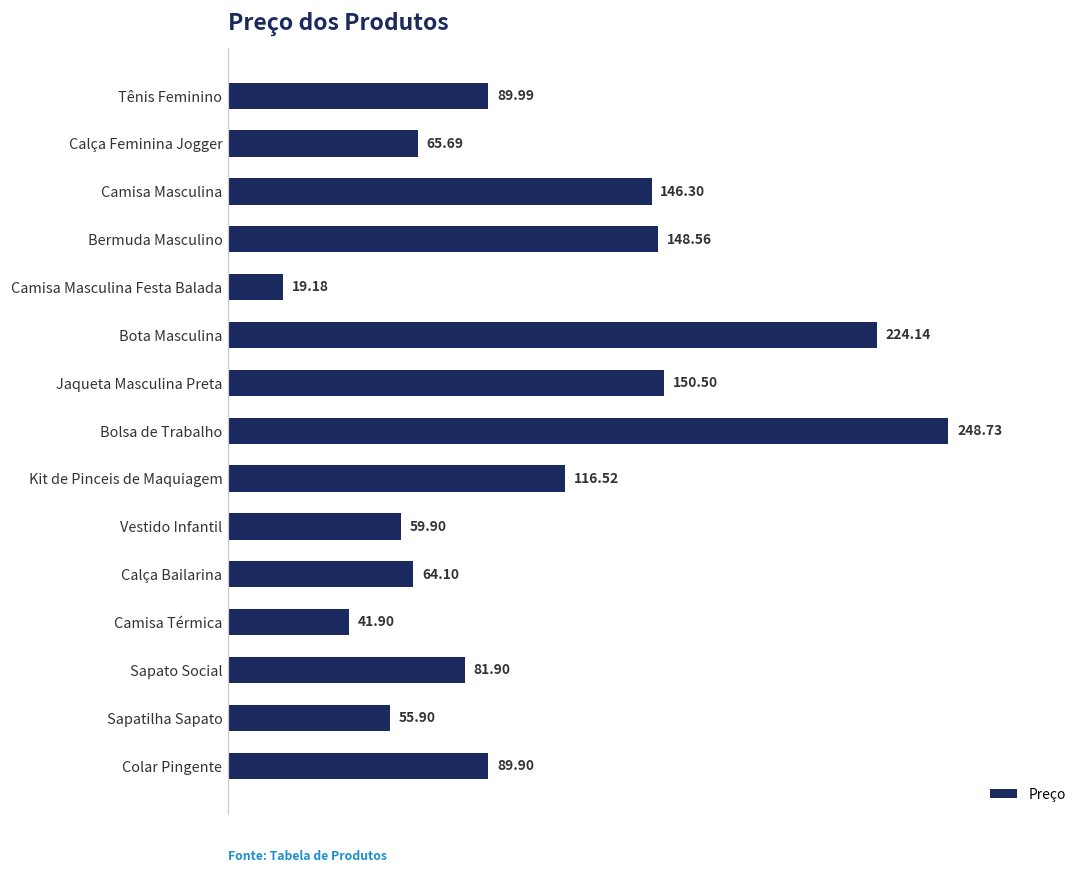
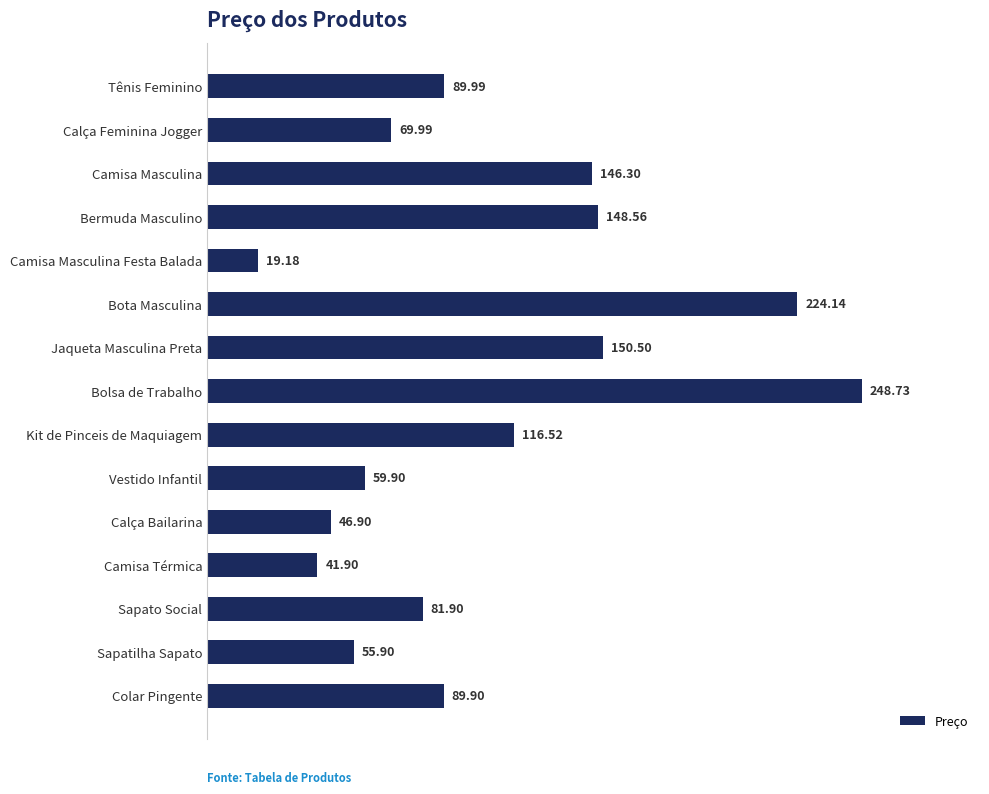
Calça Feminina Jogger: 65.69 -> 69.99
Calça Bailarina: 64.10 -> 46.90
